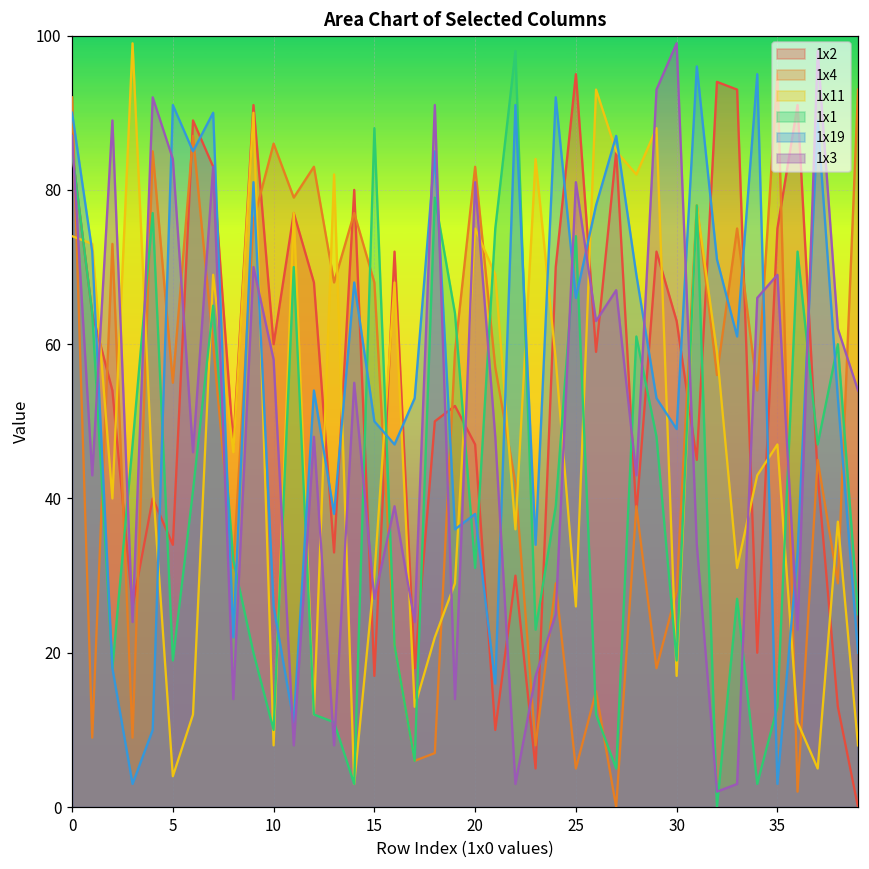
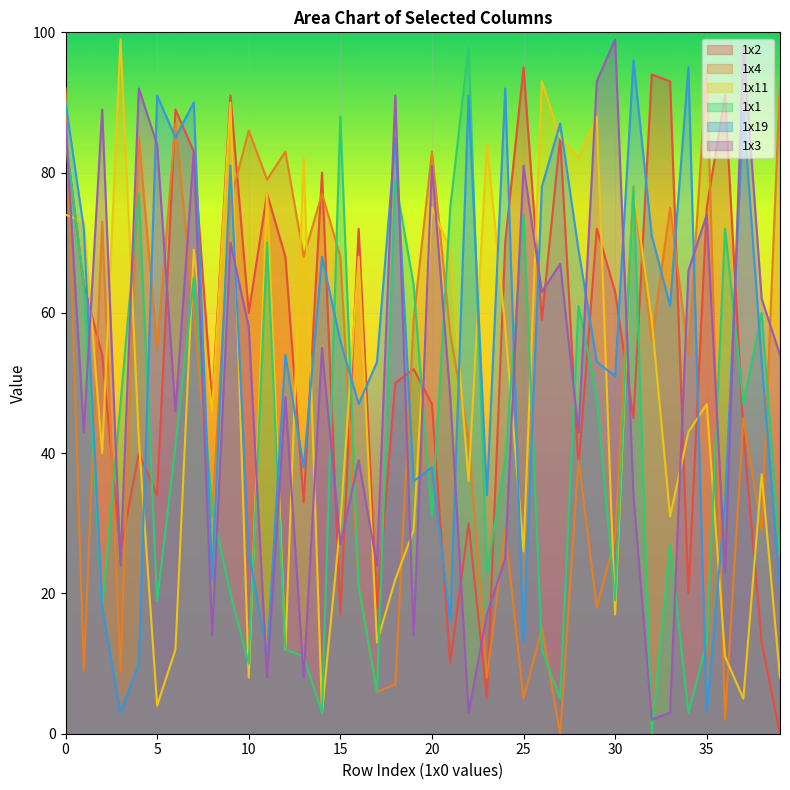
1x19, 15: 50 -> 56
1x19, 25: 66 -> 13
1x19, 30: 49 -> 51
1x3, 35: 69 -> 74
